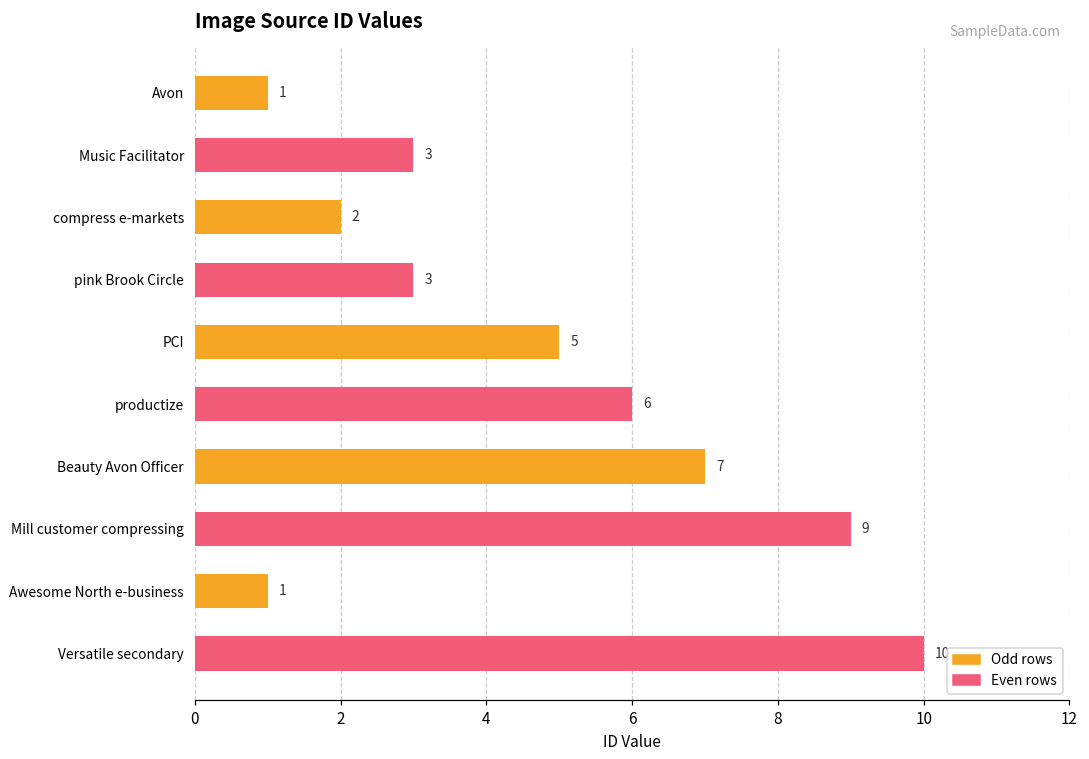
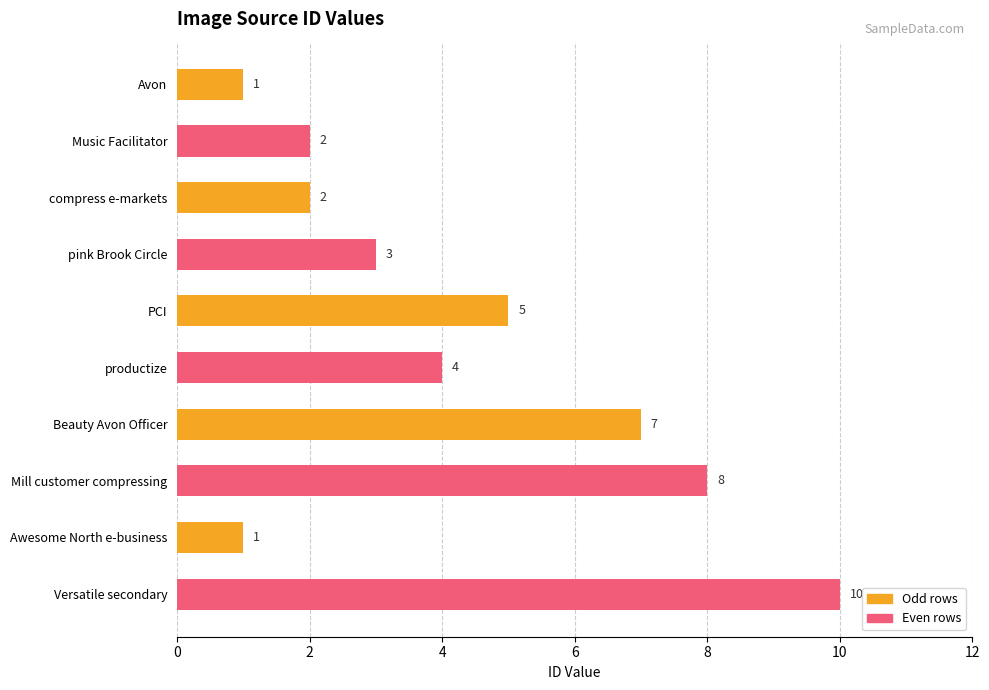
Music Facilitator: 3 -> 2
productize: 6 -> 4
Mill customer compressing: 9 -> 8
